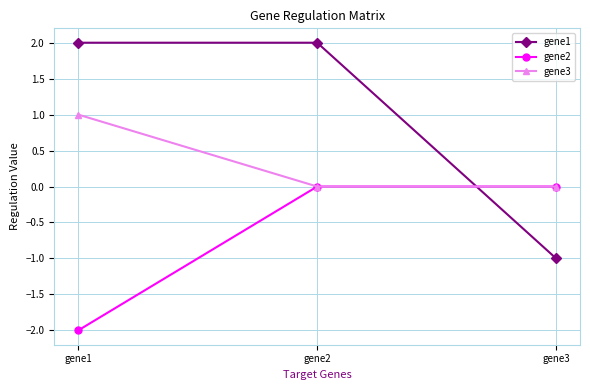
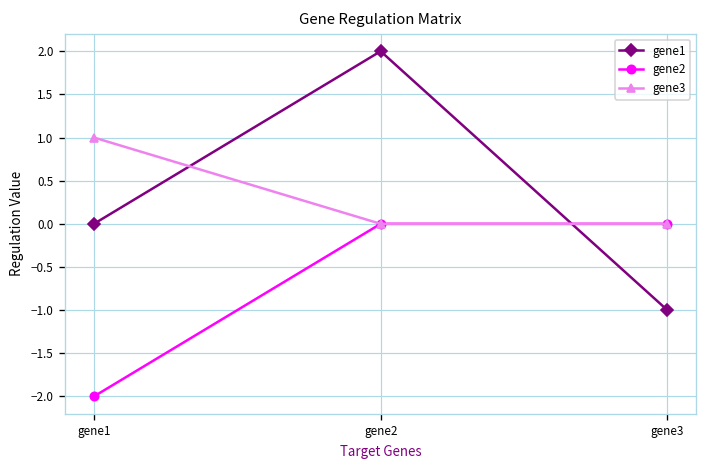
gene1, gene1: 2 -> 0
